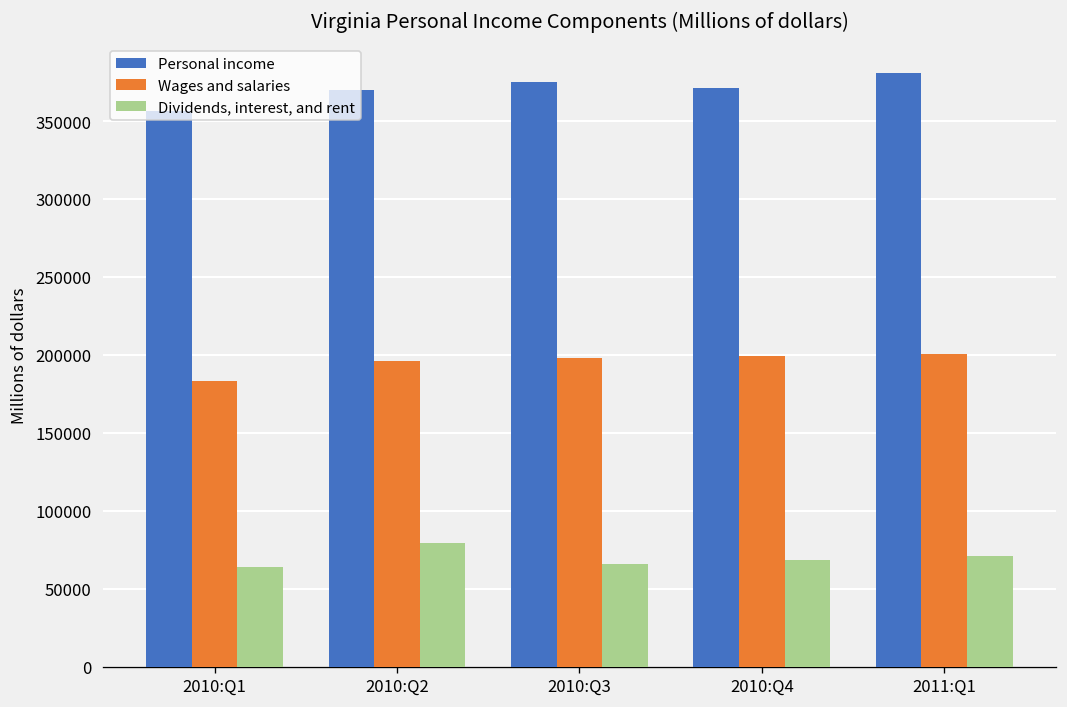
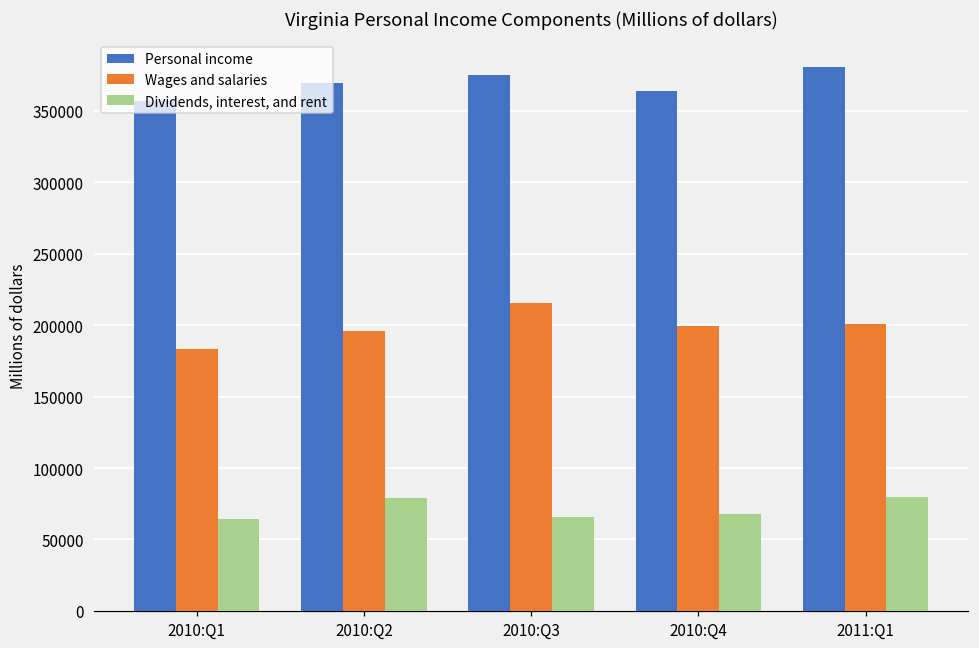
Wages and salaries, 2010:Q3: 198000 -> 215000
Personal income, 2010:Q4: 371000 -> 364000
Dividends, interest, and rent, 2011:Q1: 71000 -> 80000
